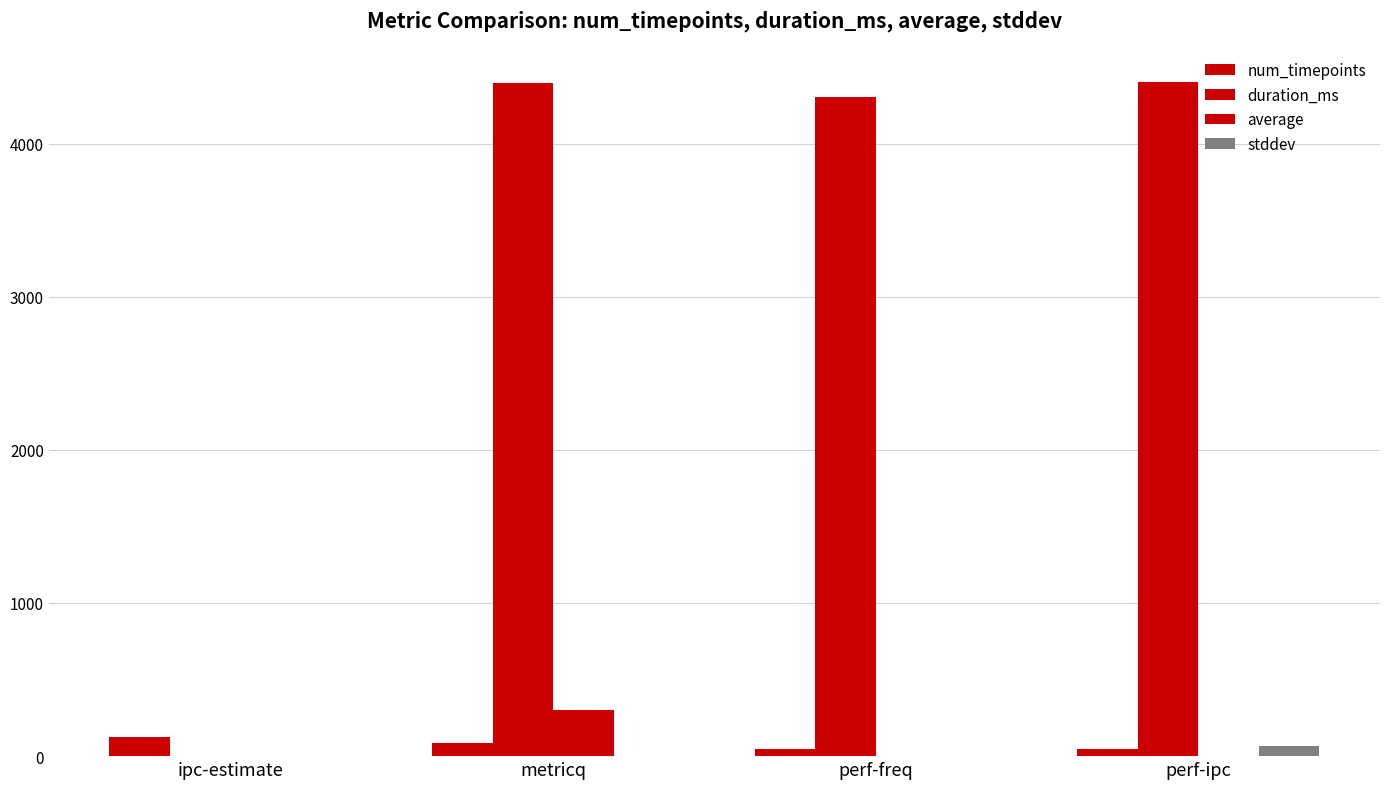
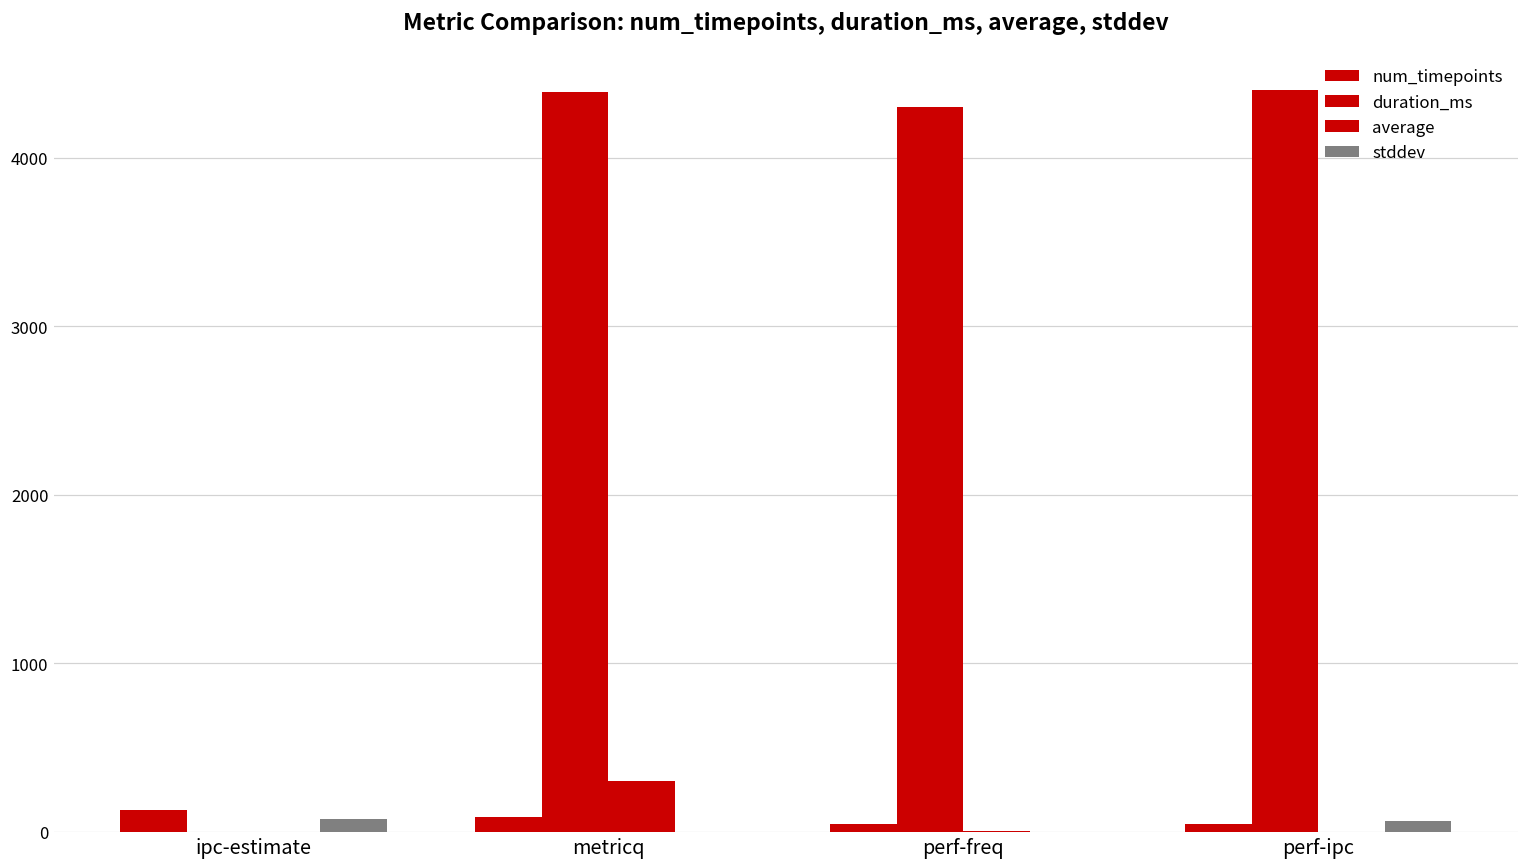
stddev, ipc-estimate: 0 -> 80
